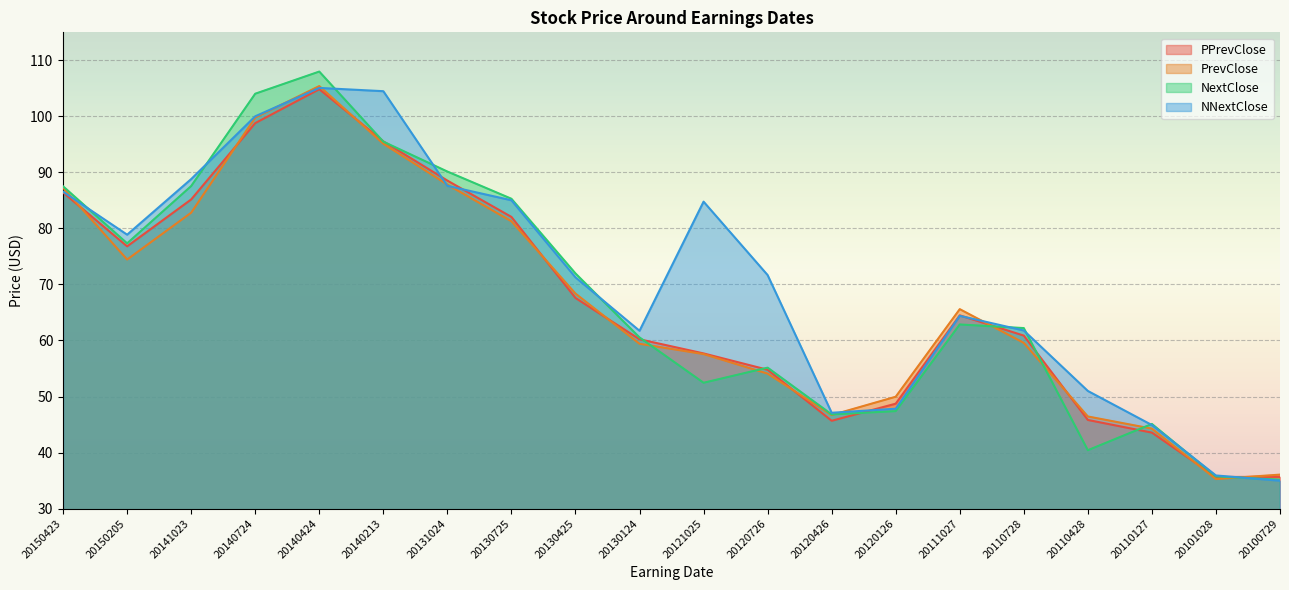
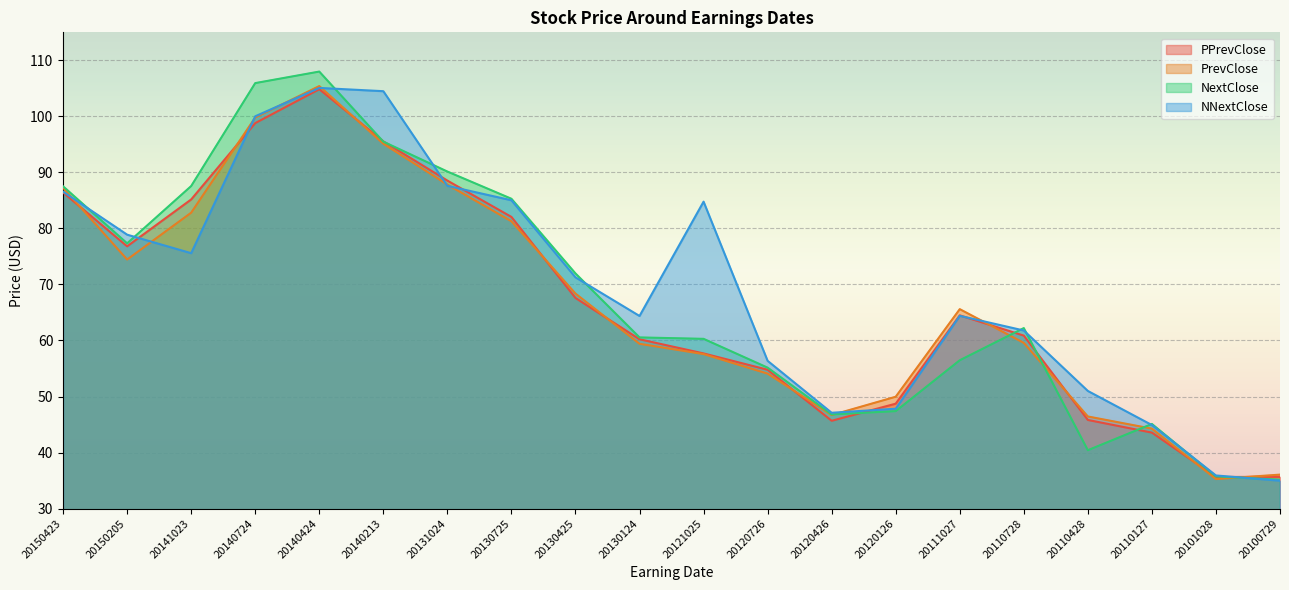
NNextClose, 20141023: 89 -> 76
NextClose, 20140724: 104 -> 106
NNextClose, 20130124: 62 -> 64
NextClose, 20121025: 52 -> 60
NNextClose, 20120726: 72 -> 56
NextClose, 20111027: 63 -> 56
